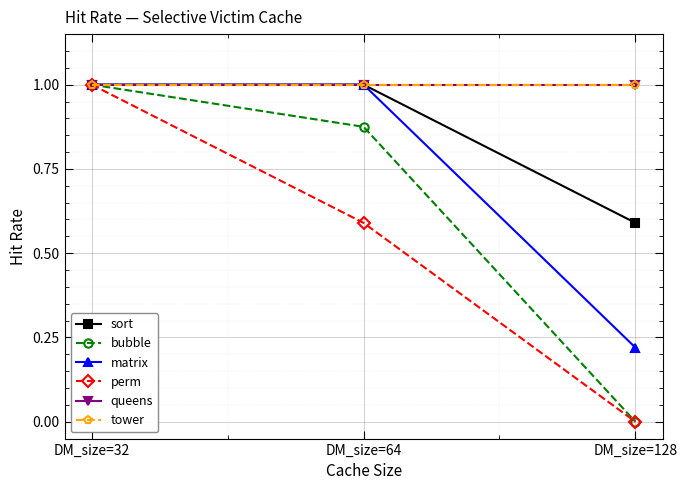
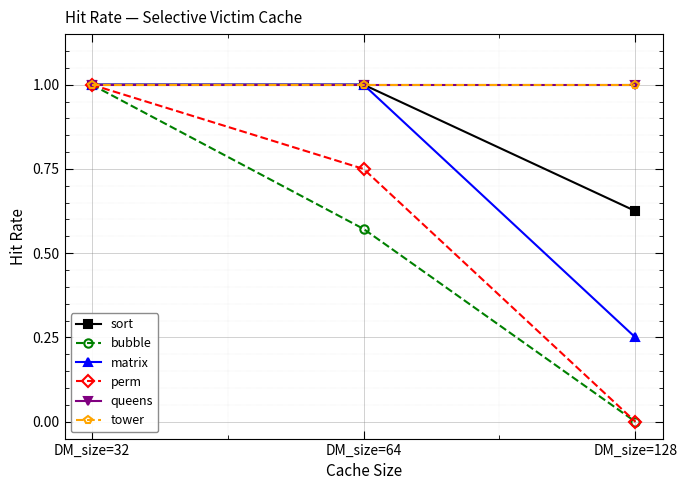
bubble, DM_size=64: 0.88 -> 0.57
perm, DM_size=64: 0.59 -> 0.75
sort, DM_size=128: 0.59 -> 0.63
matrix, DM_size=128: 0.22 -> 0.25
